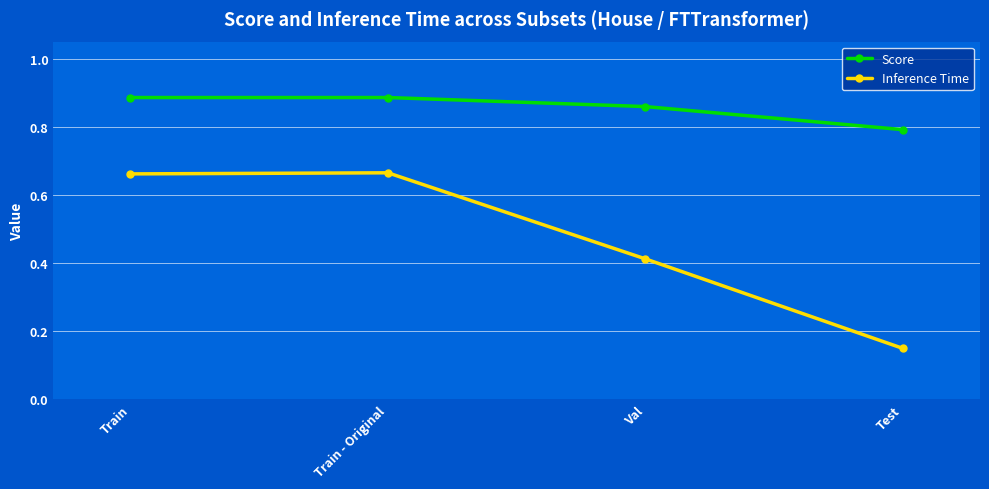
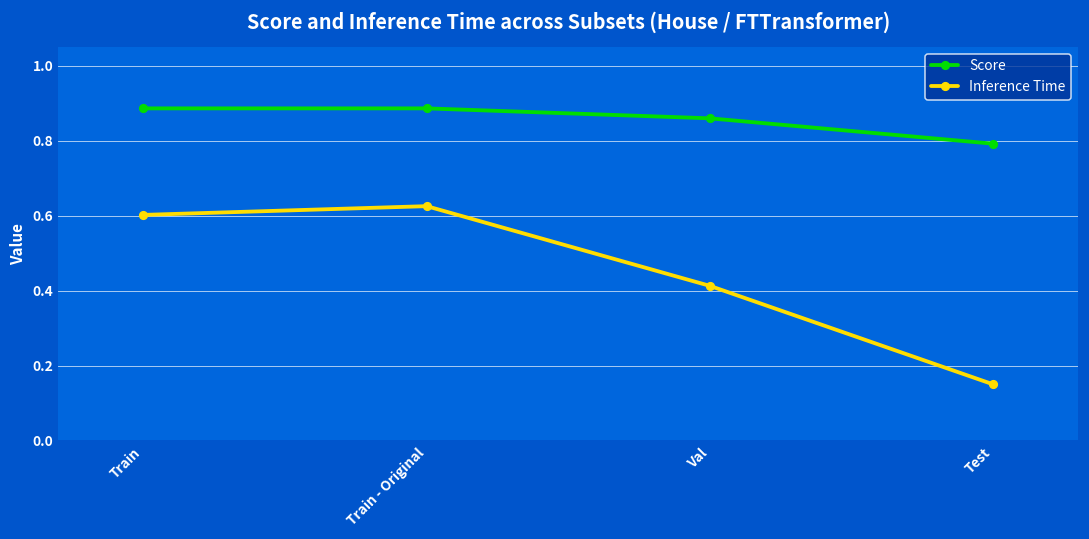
Inference Time, Train: 0.66 -> 0.60
Inference Time, Train - Original: 0.67 -> 0.63
